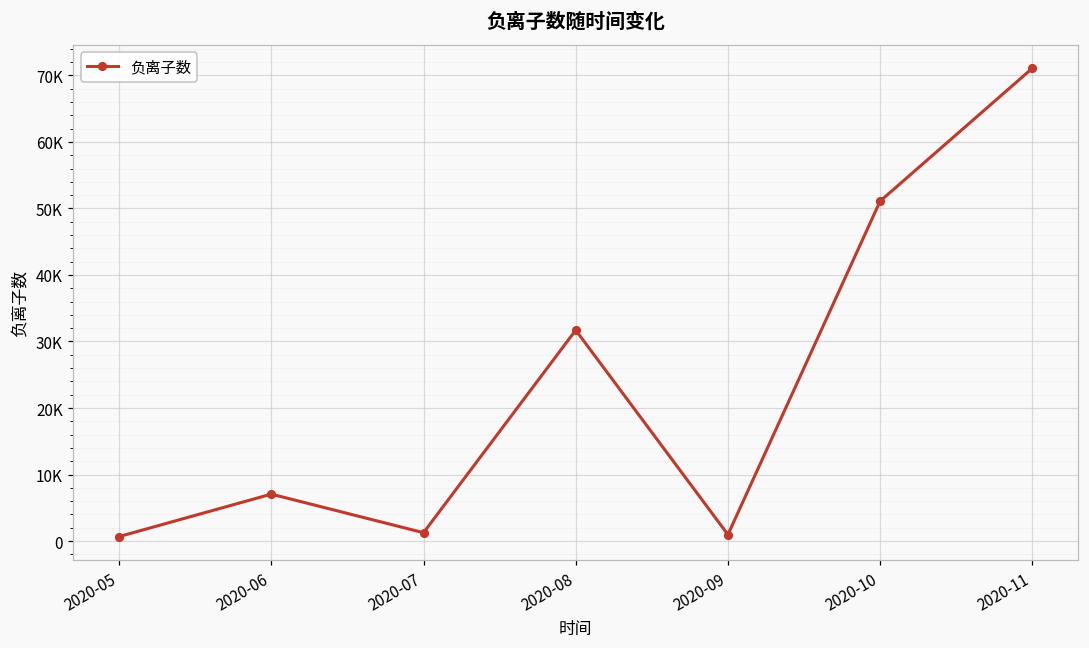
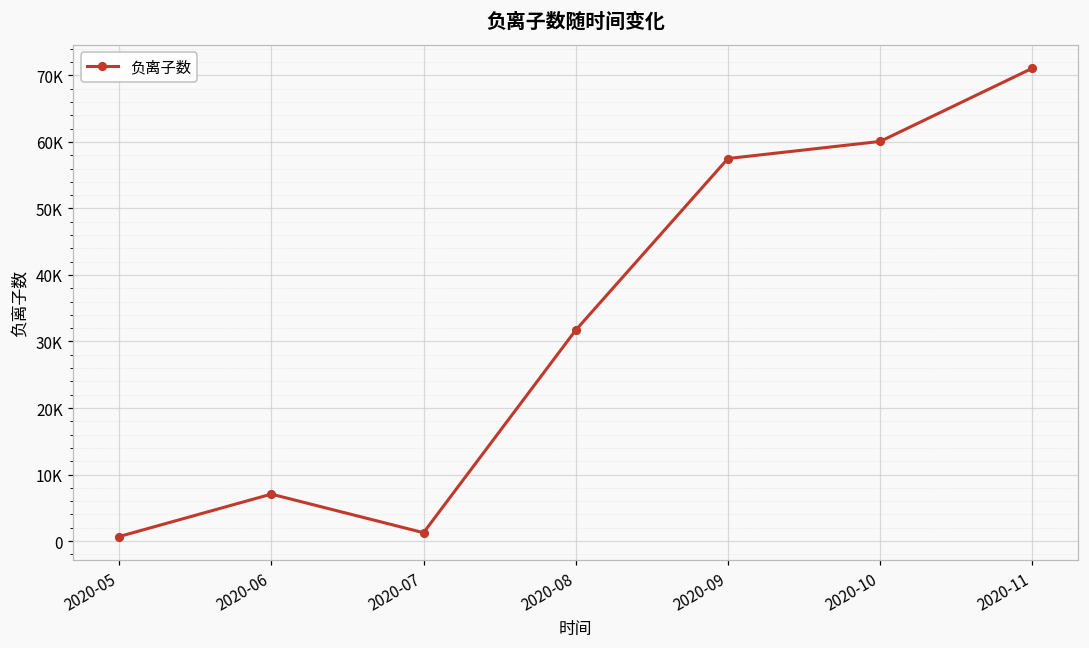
2020-09: 1000 -> 57000
2020-10: 51000 -> 60000
